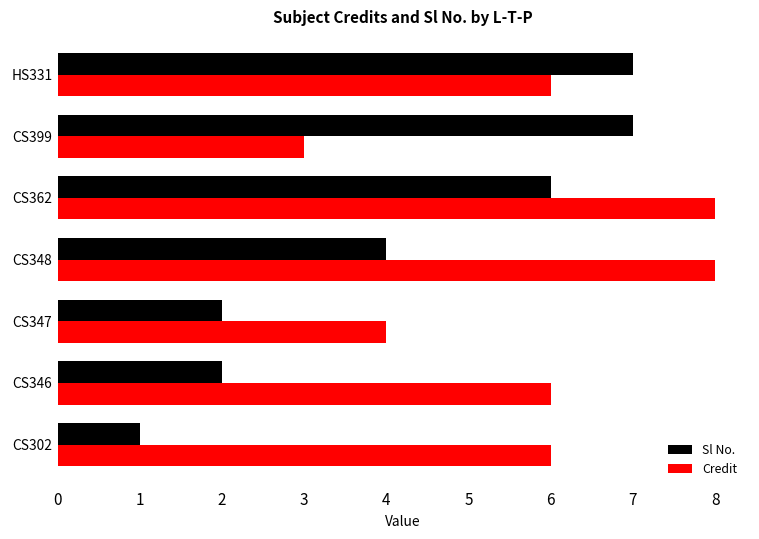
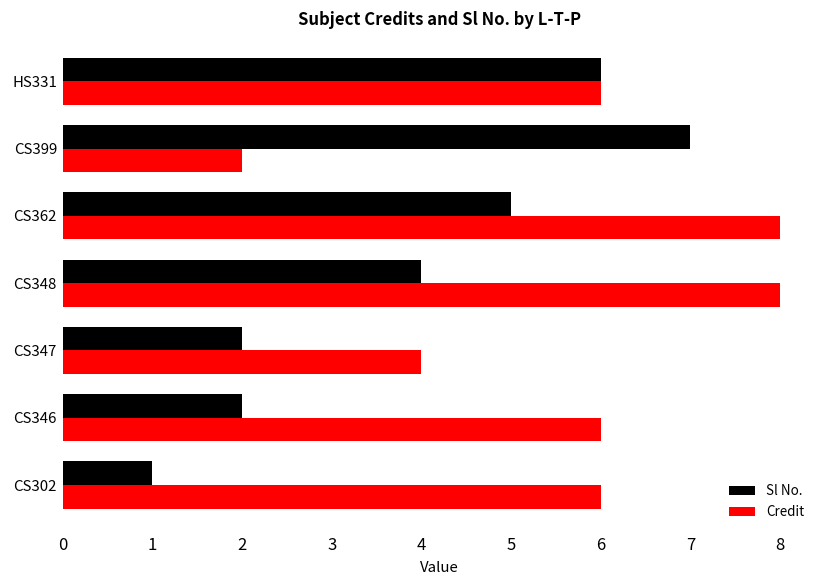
Sl No., HS331: 7 -> 6
Credit, CS399: 3 -> 2
Sl No., CS362: 6 -> 5
